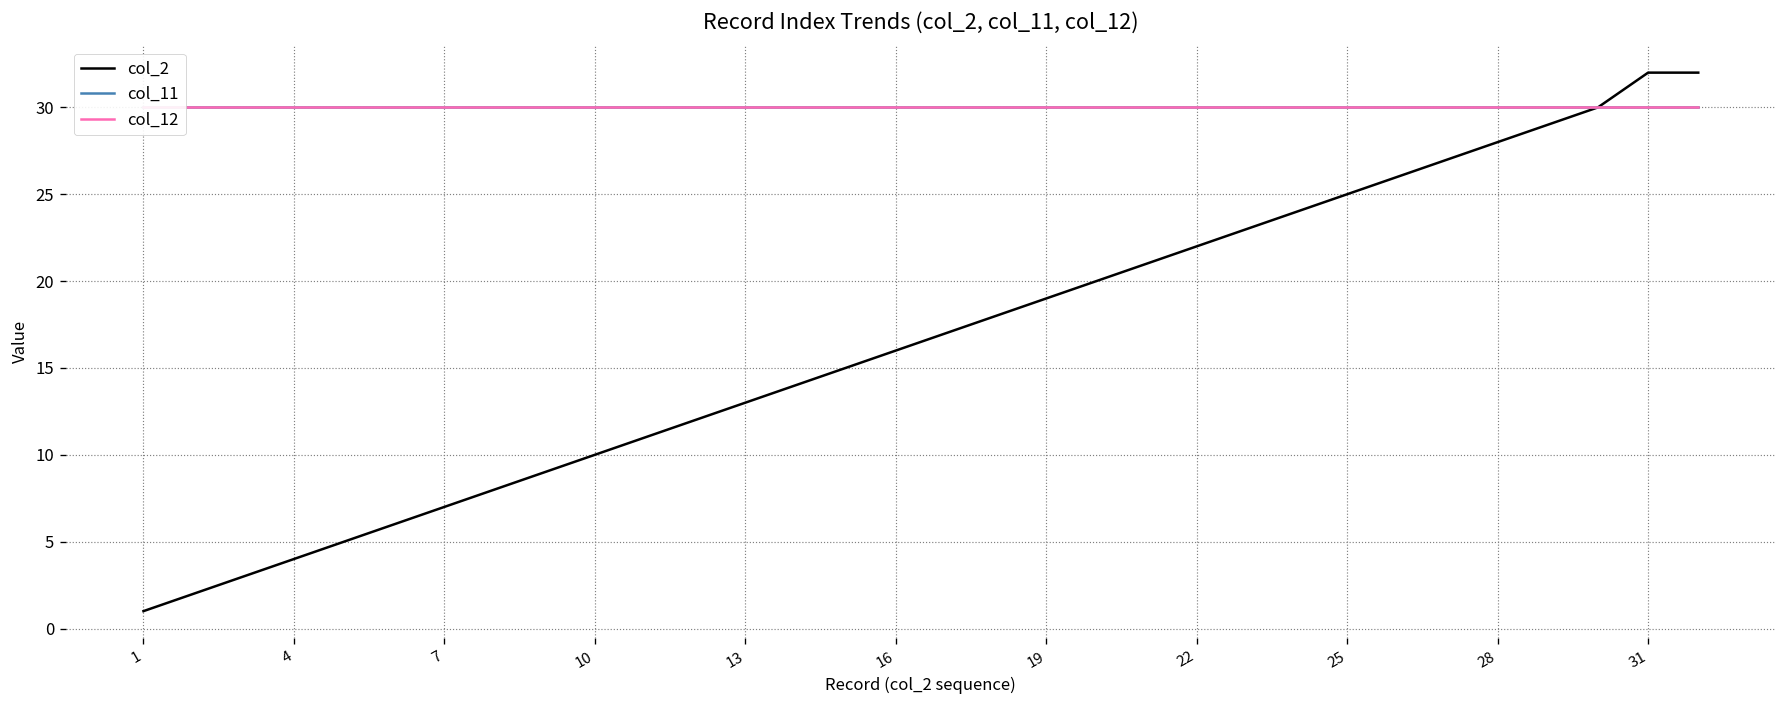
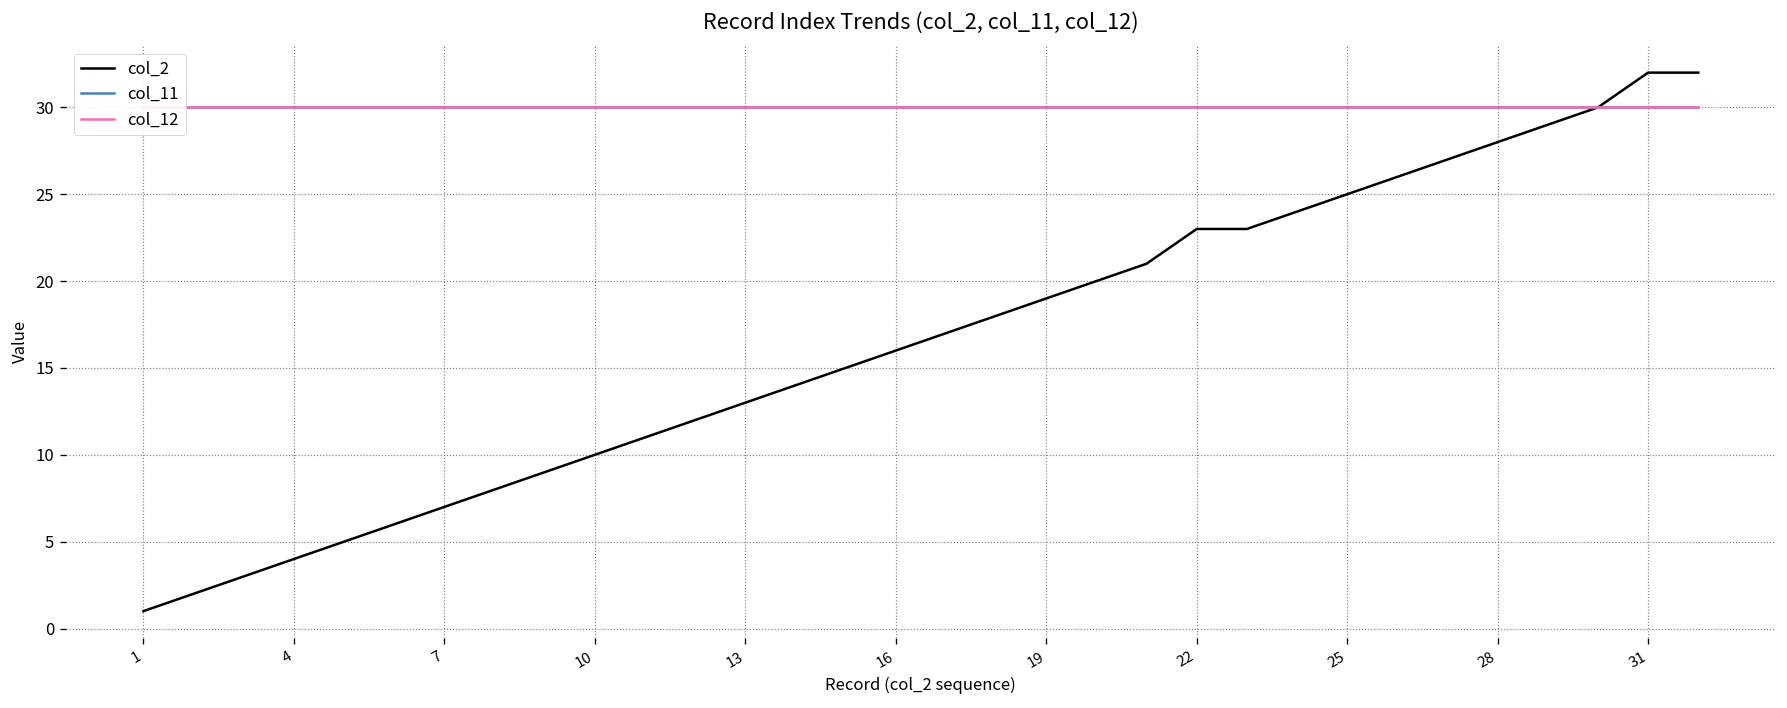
col_2, 22: 22 -> 23
